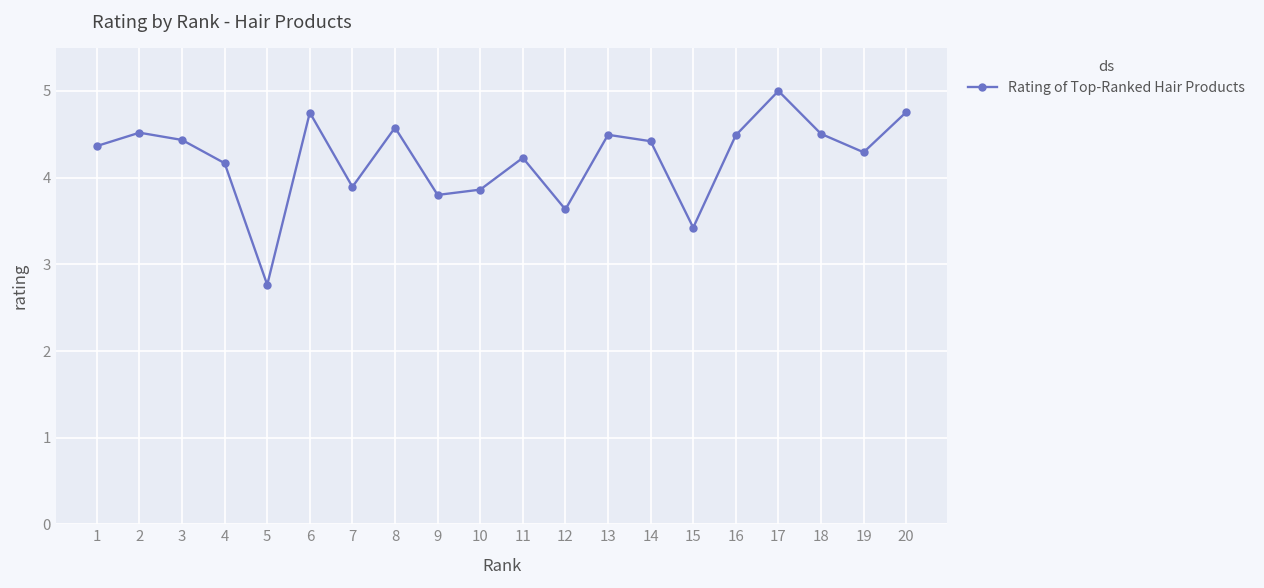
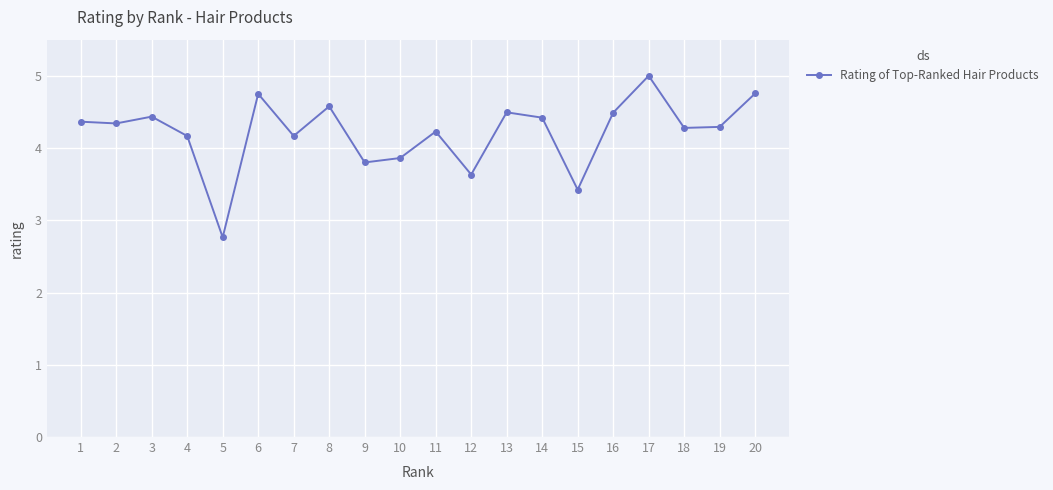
2: 4.5 -> 4.3
7: 3.9 -> 4.2
18: 4.5 -> 4.3
